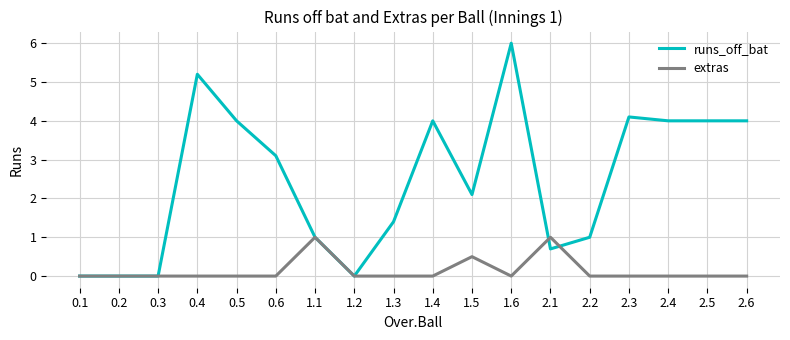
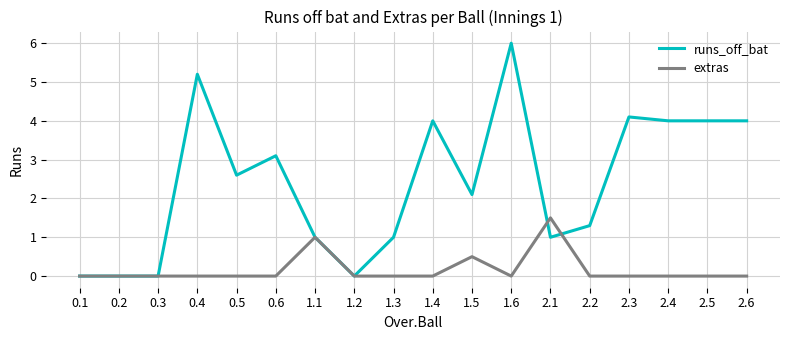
runs_off_bat, 0.5: 4.0 -> 2.6
runs_off_bat, 1.3: 1.4 -> 1.0
runs_off_bat, 2.1: 0.7 -> 1.0
extras, 2.1: 1.0 -> 1.5
runs_off_bat, 2.2: 1.0 -> 1.3
